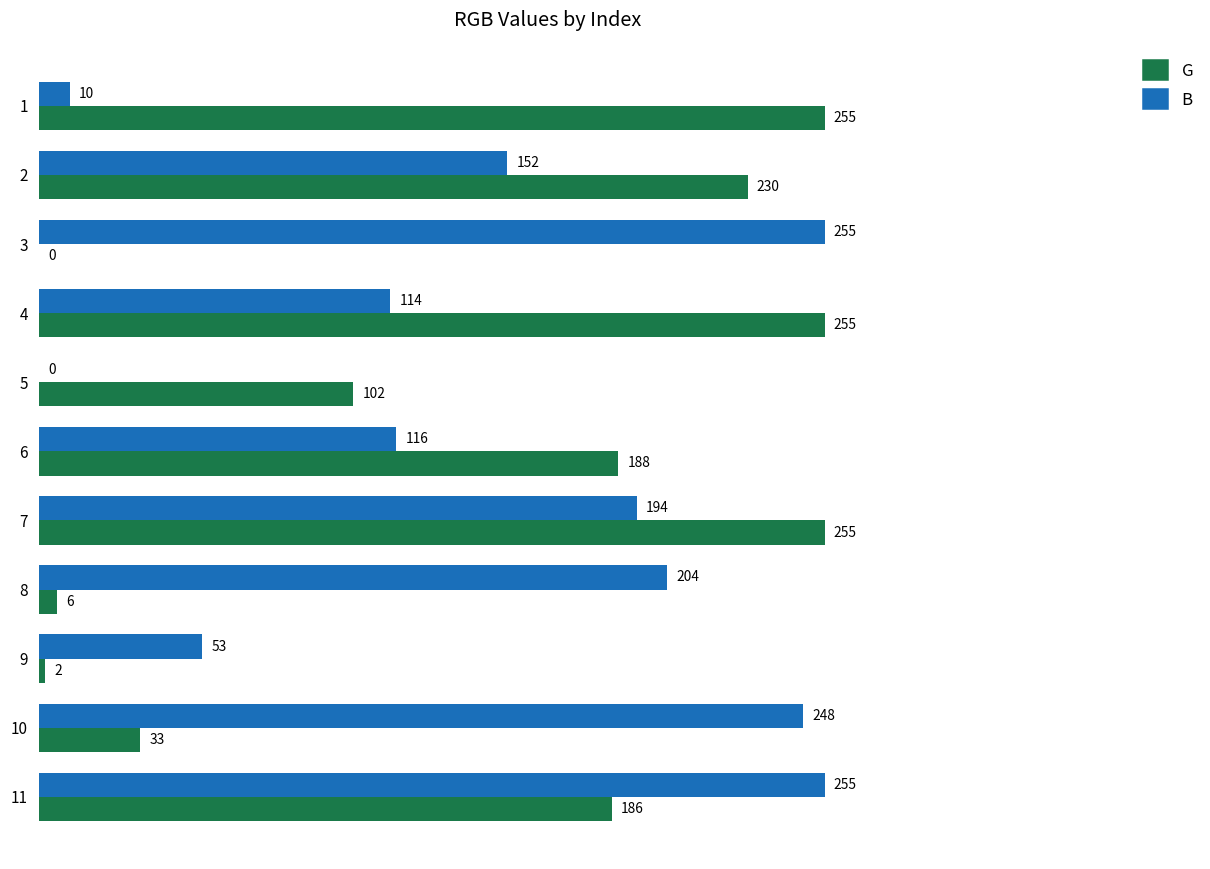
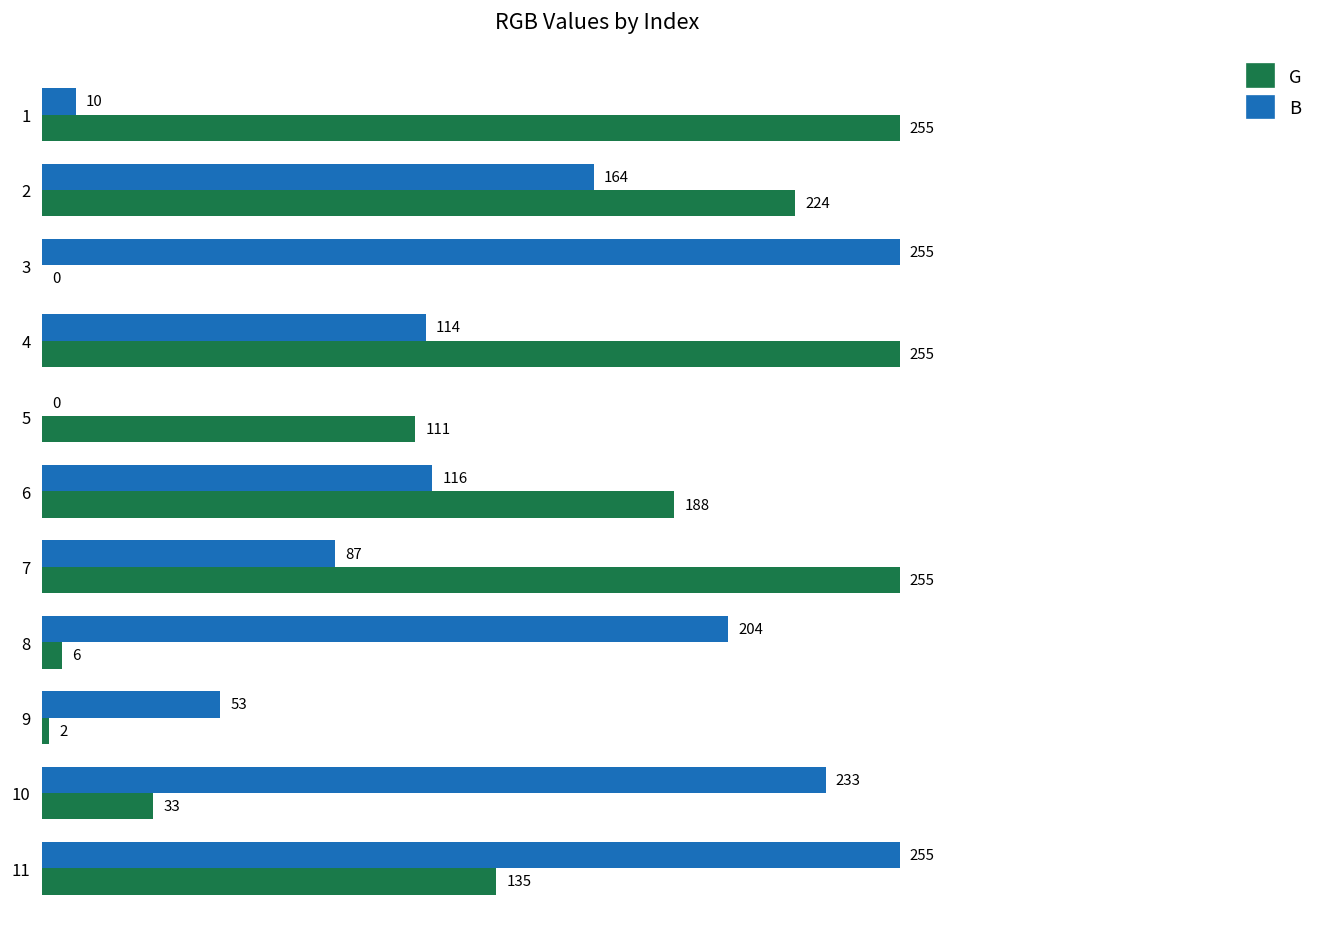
B, 2: 152 -> 164
G, 2: 230 -> 224
G, 5: 102 -> 111
B, 7: 194 -> 87
B, 10: 248 -> 233
G, 11: 186 -> 135
